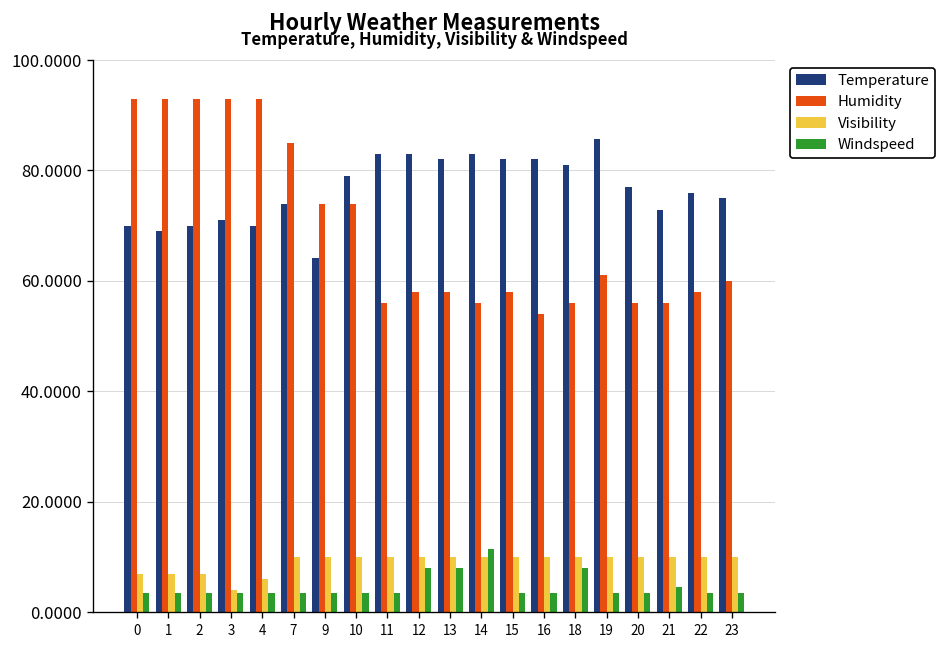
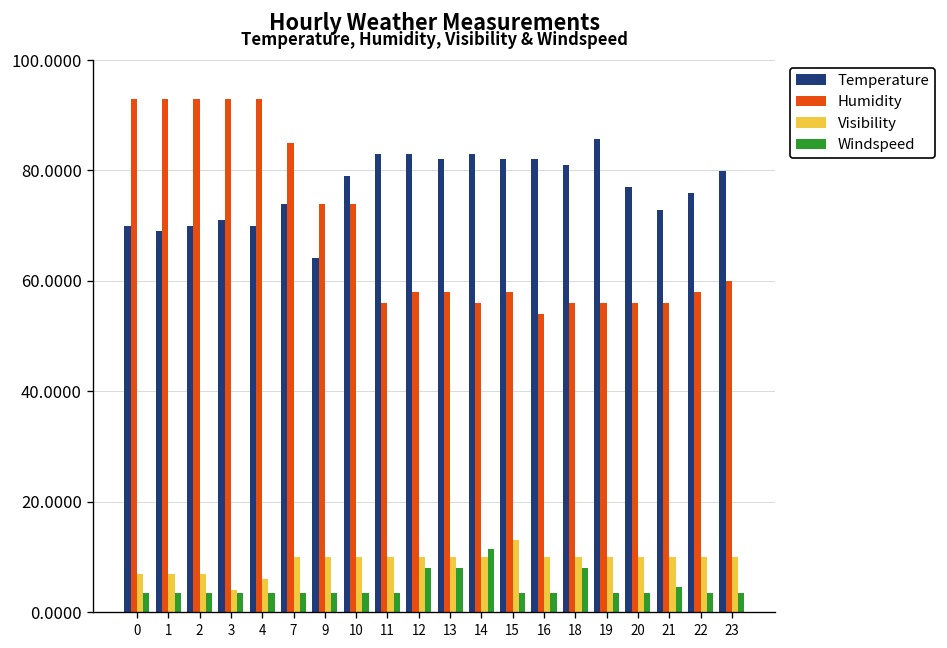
Visibility, 15: 10 -> 13
Humidity, 19: 61 -> 56
Temperature, 23: 75 -> 80
